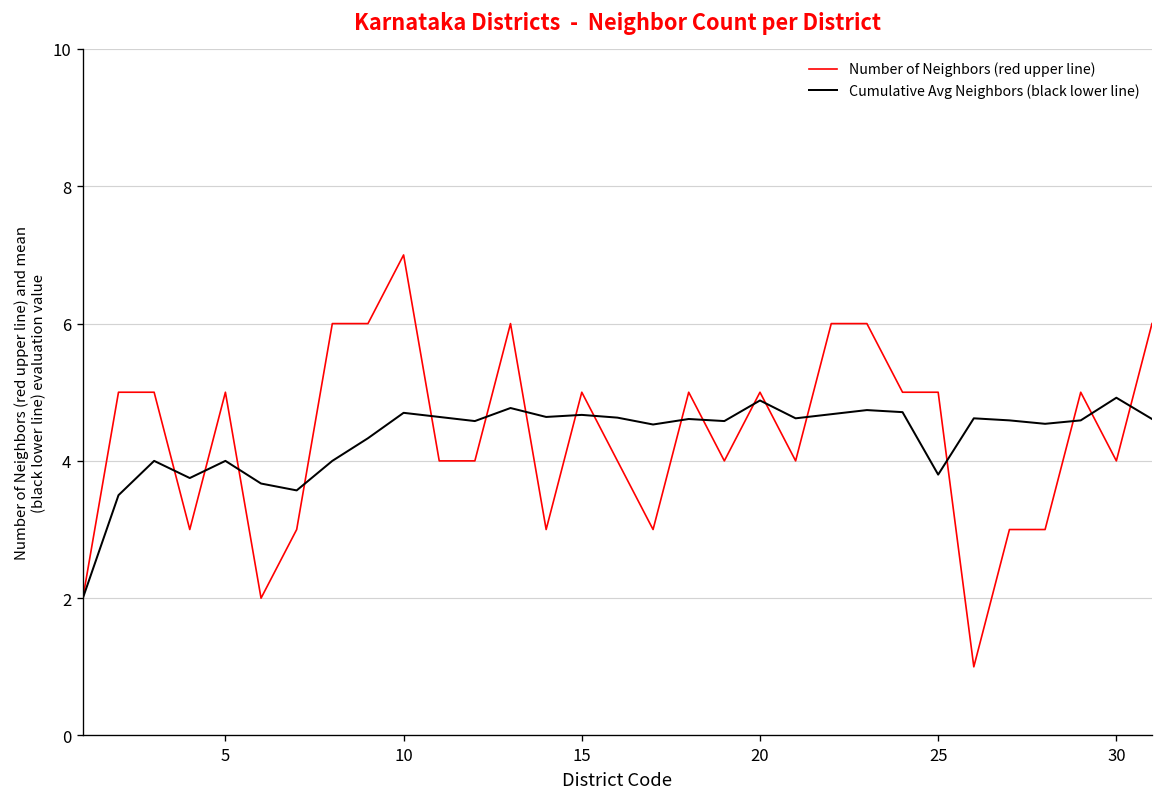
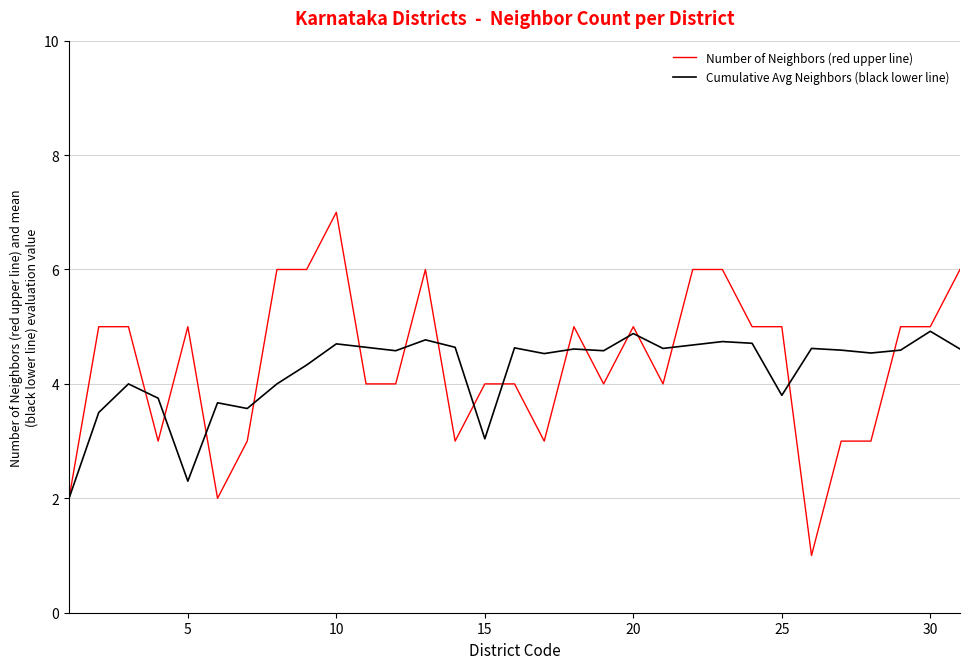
Cumulative Avg Neighbors (black lower line), 5: 4.0 -> 2.3
Number of Neighbors (red upper line), 15: 5 -> 4
Cumulative Avg Neighbors (black lower line), 15: 4.7 -> 3.0
Number of Neighbors (red upper line), 30: 4 -> 5
